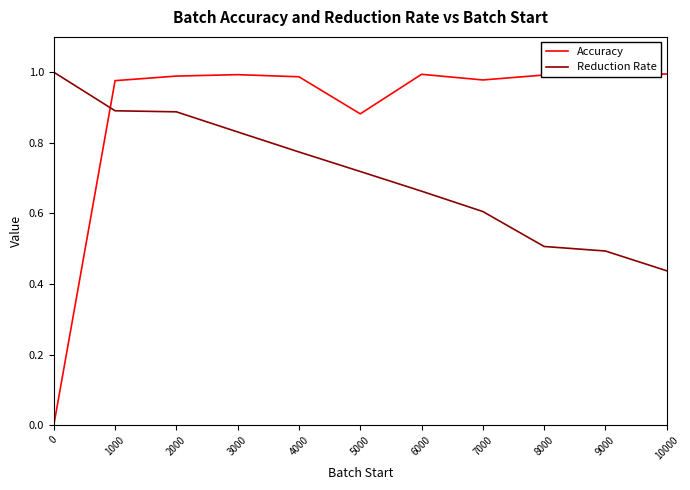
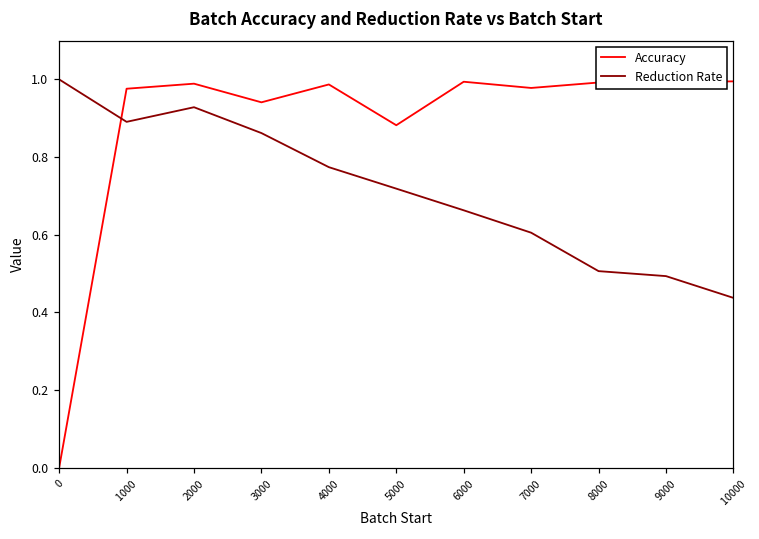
Reduction Rate, 2000: 0.89 -> 0.93
Accuracy, 3000: 0.99 -> 0.94
Reduction Rate, 3000: 0.83 -> 0.86
